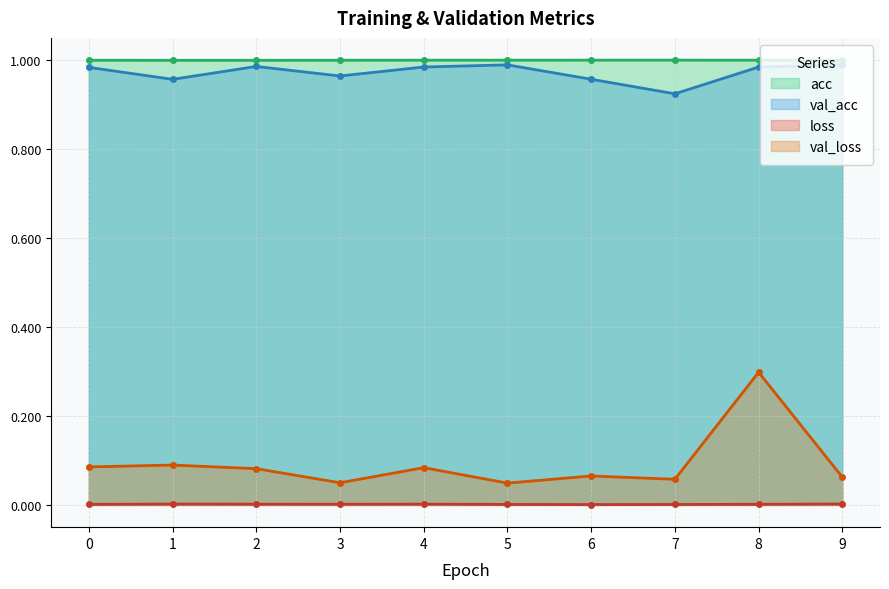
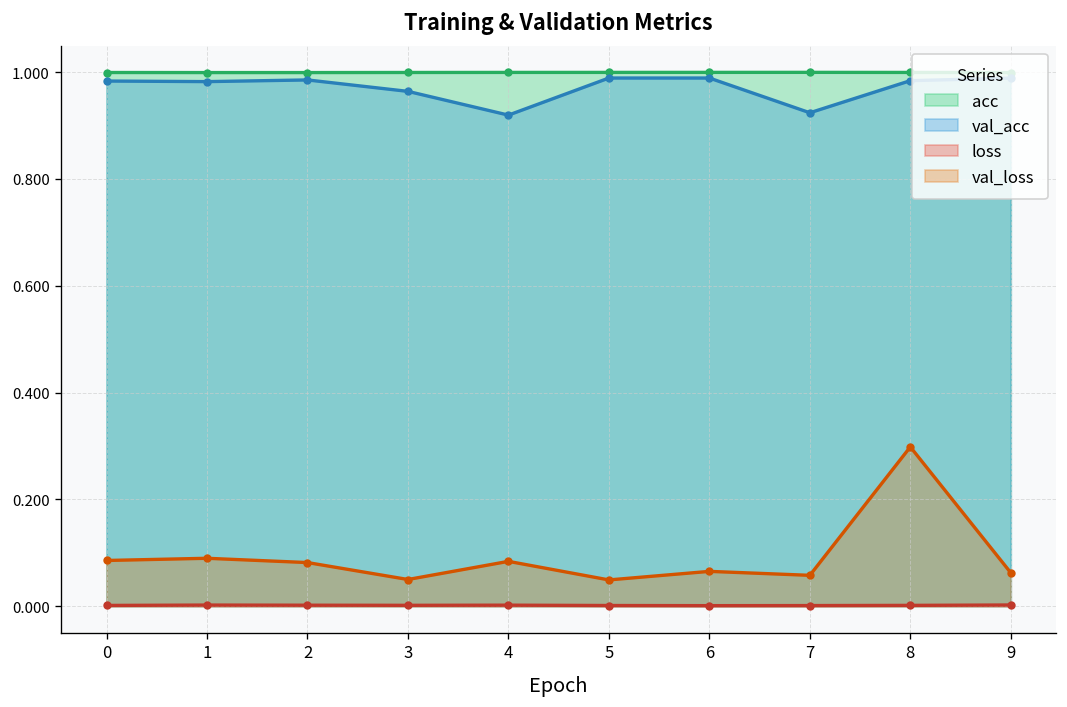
val_acc, 1: 0.96 -> 0.98
val_acc, 4: 0.98 -> 0.92
val_acc, 6: 0.96 -> 0.99
